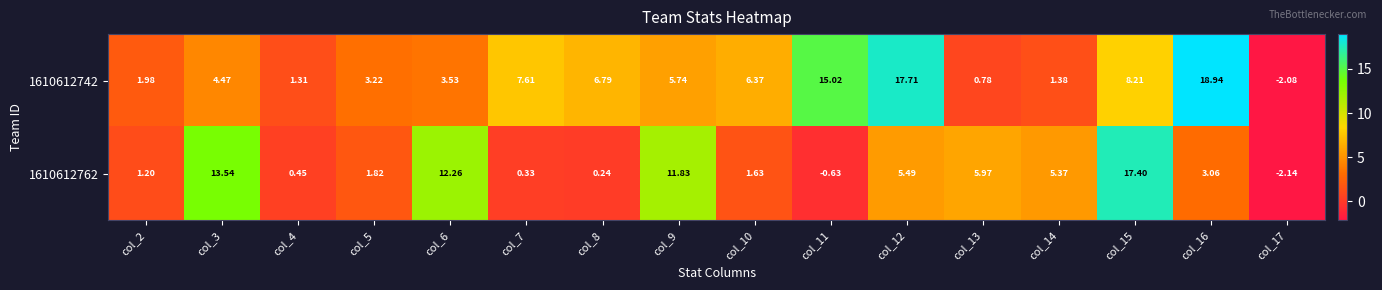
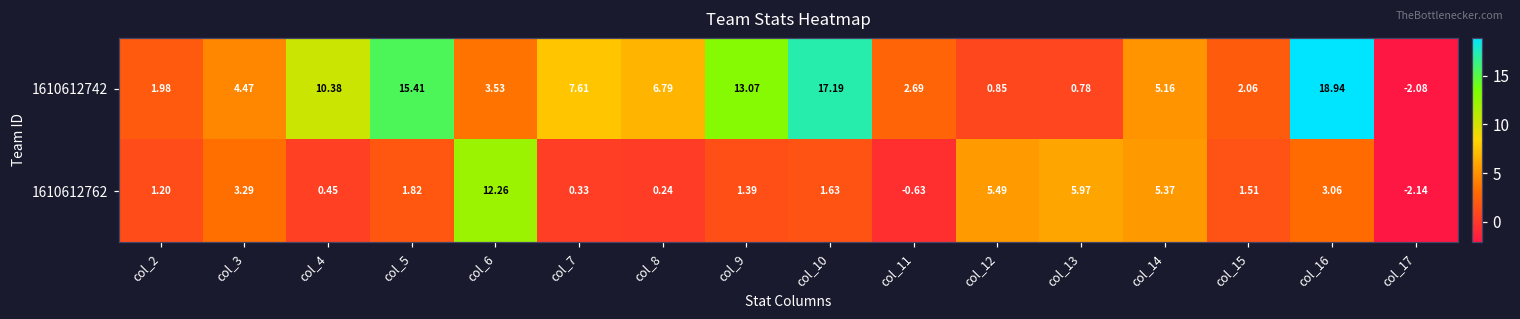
1610612742, col_4: 1.31 -> 10.38
1610612742, col_5: 3.22 -> 15.41
1610612742, col_9: 5.74 -> 13.07
1610612742, col_10: 6.37 -> 17.19
1610612742, col_11: 15.02 -> 2.69
1610612742, col_12: 17.71 -> 0.85
1610612742, col_14: 1.38 -> 5.16
1610612742, col_15: 8.21 -> 2.06
1610612762, col_3: 13.54 -> 3.29
1610612762, col_9: 11.83 -> 1.39
1610612762, col_15: 17.40 -> 1.51
